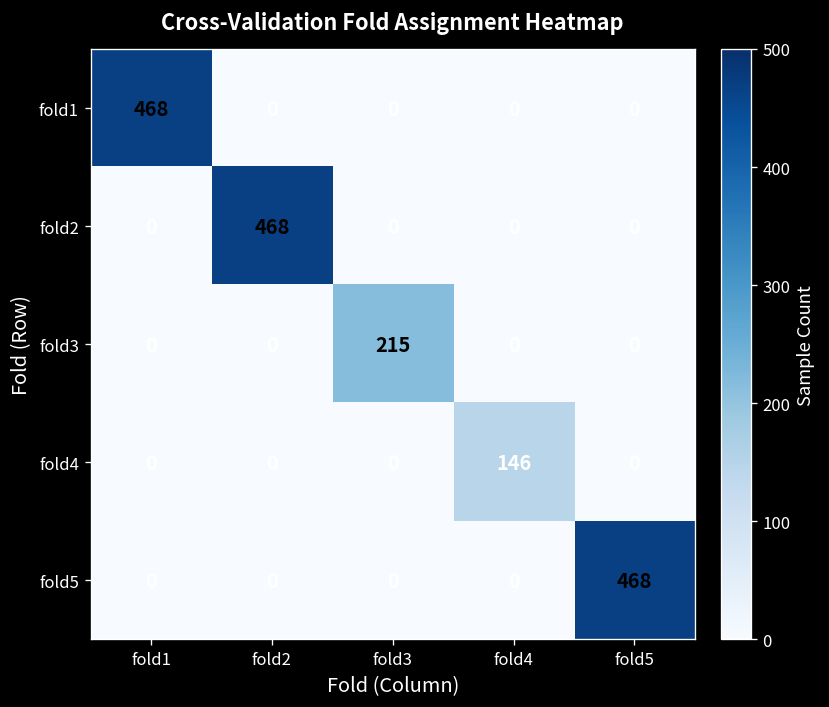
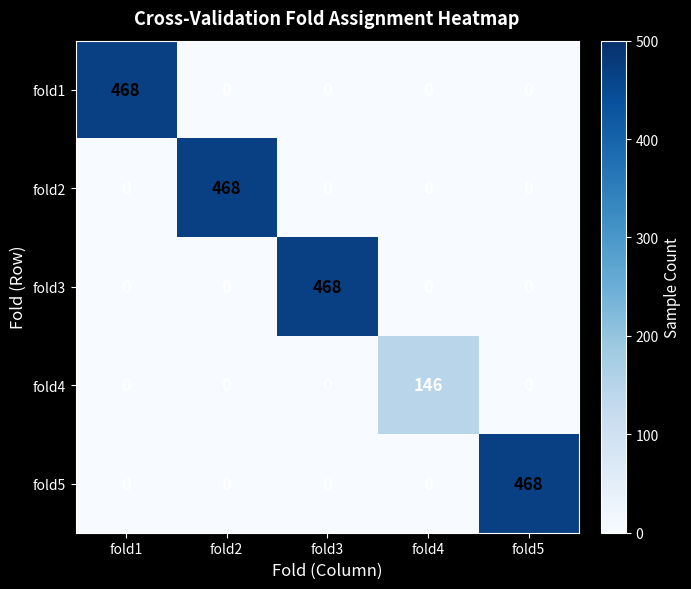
fold3, fold3: 215 -> 468
